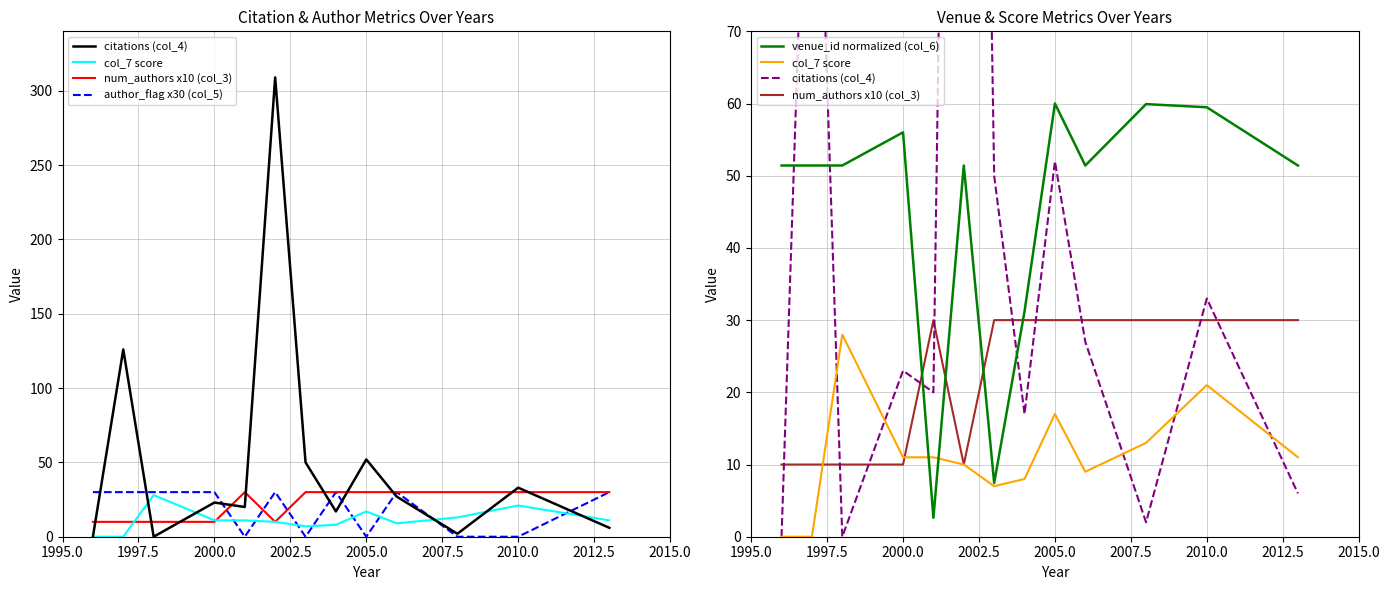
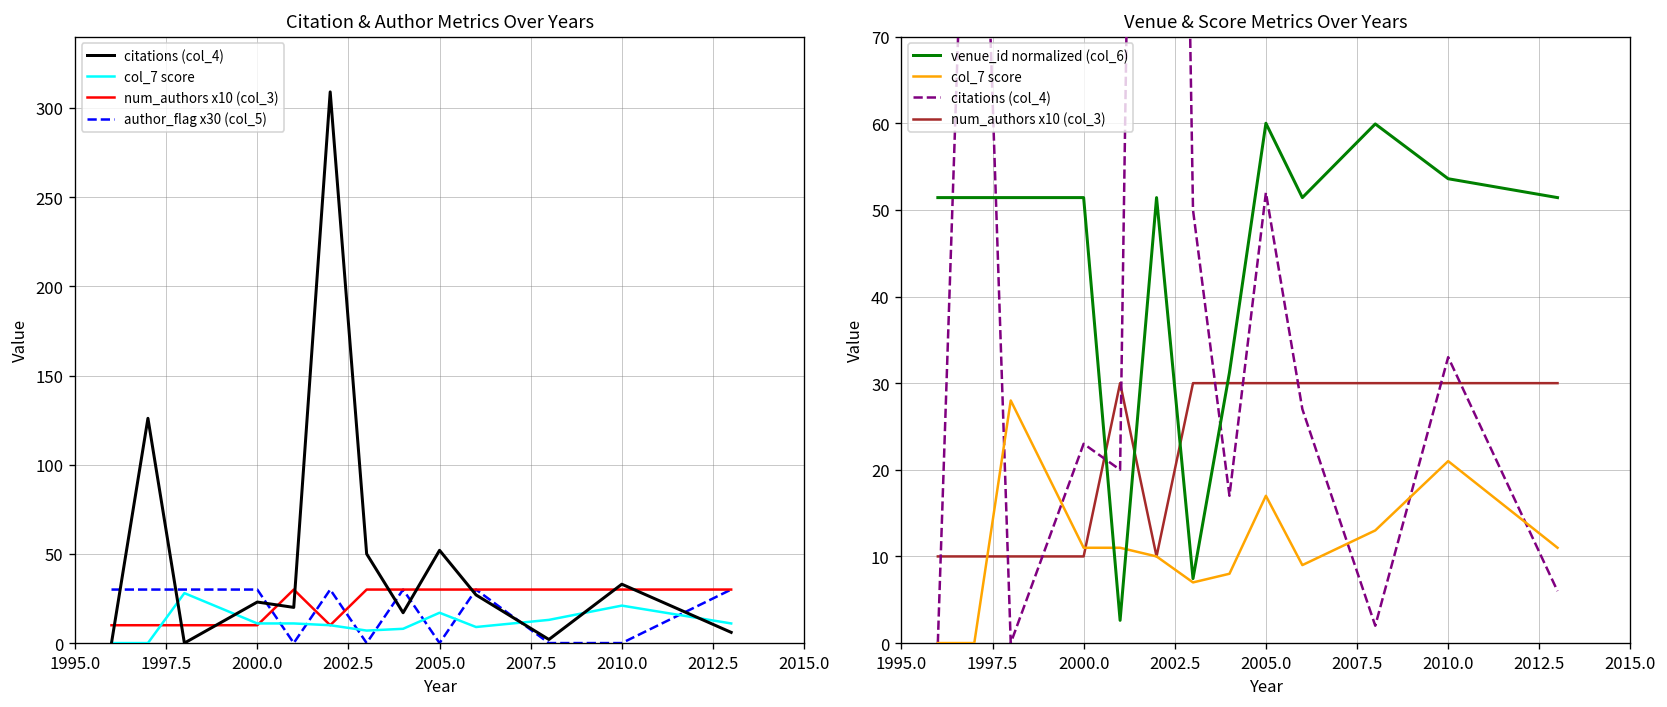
Venue & Score Metrics Over Years, venue_id normalized (col_6), 2000.0: 56 -> 51
Venue & Score Metrics Over Years, venue_id normalized (col_6), 2010.0: 59 -> 54
